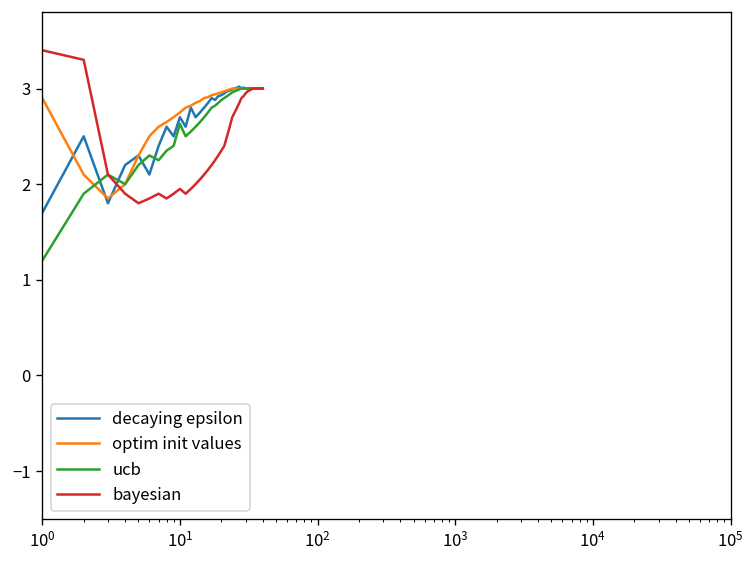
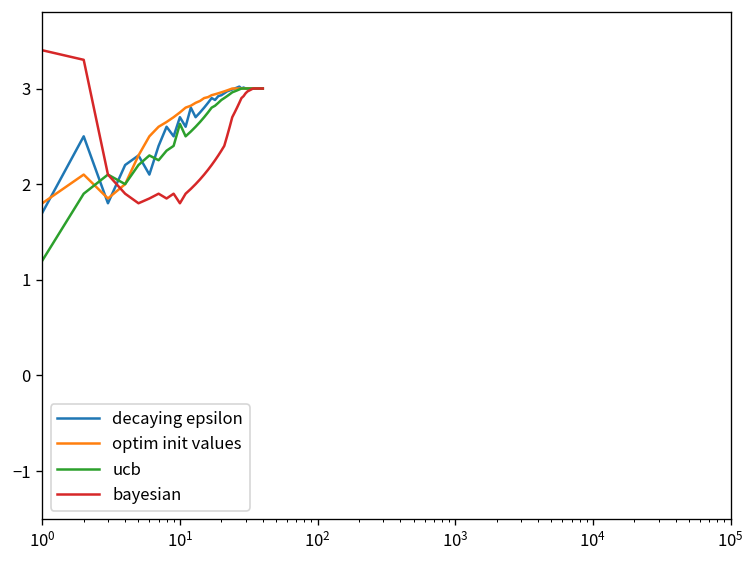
optim init values, 10^0: 2.9 -> 1.8
bayesian, 10^1: 2.0 -> 1.8
